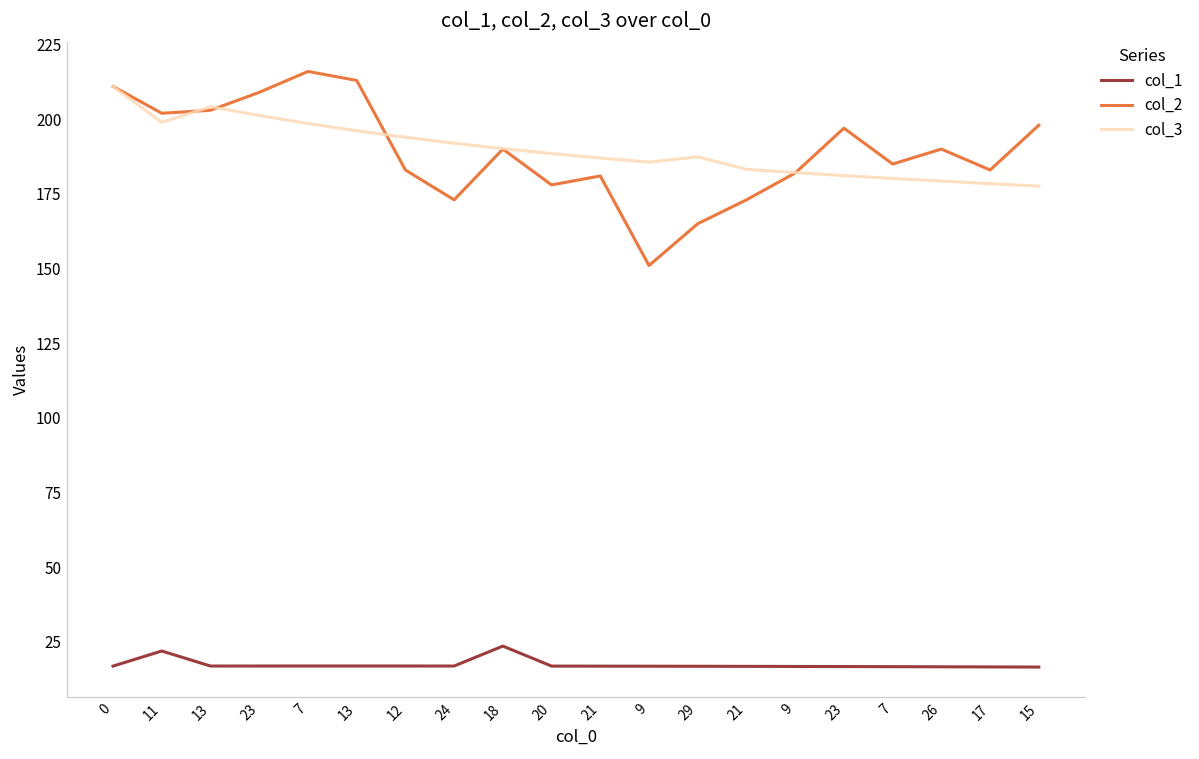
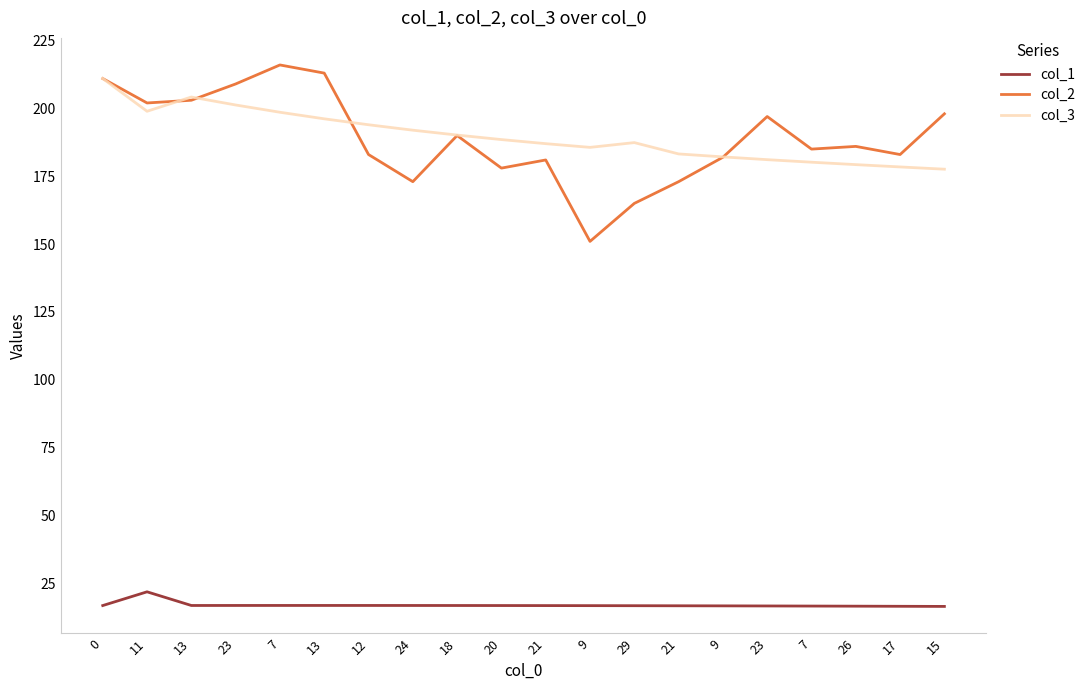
col_1, 18: 24 -> 17
col_2, 26: 190 -> 186
